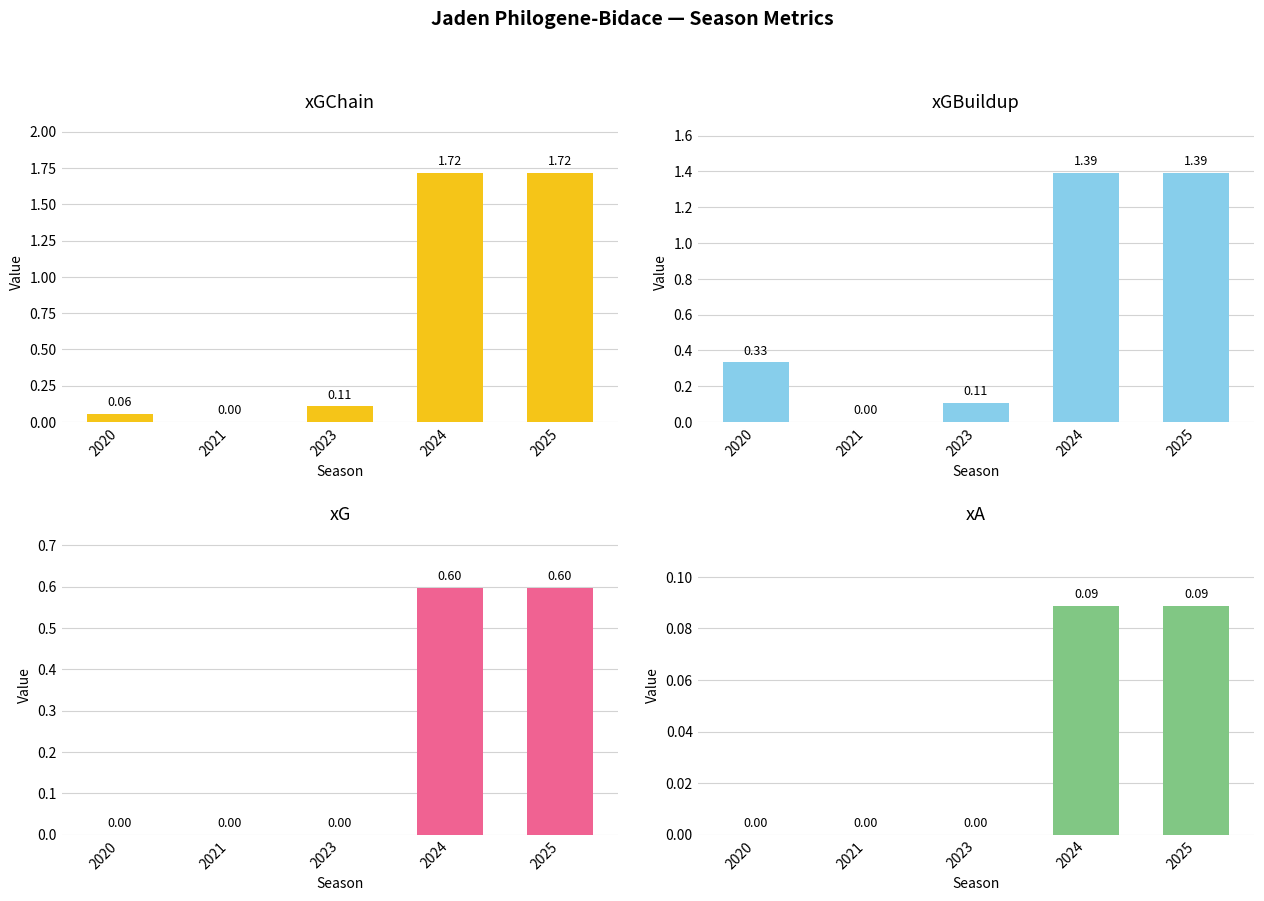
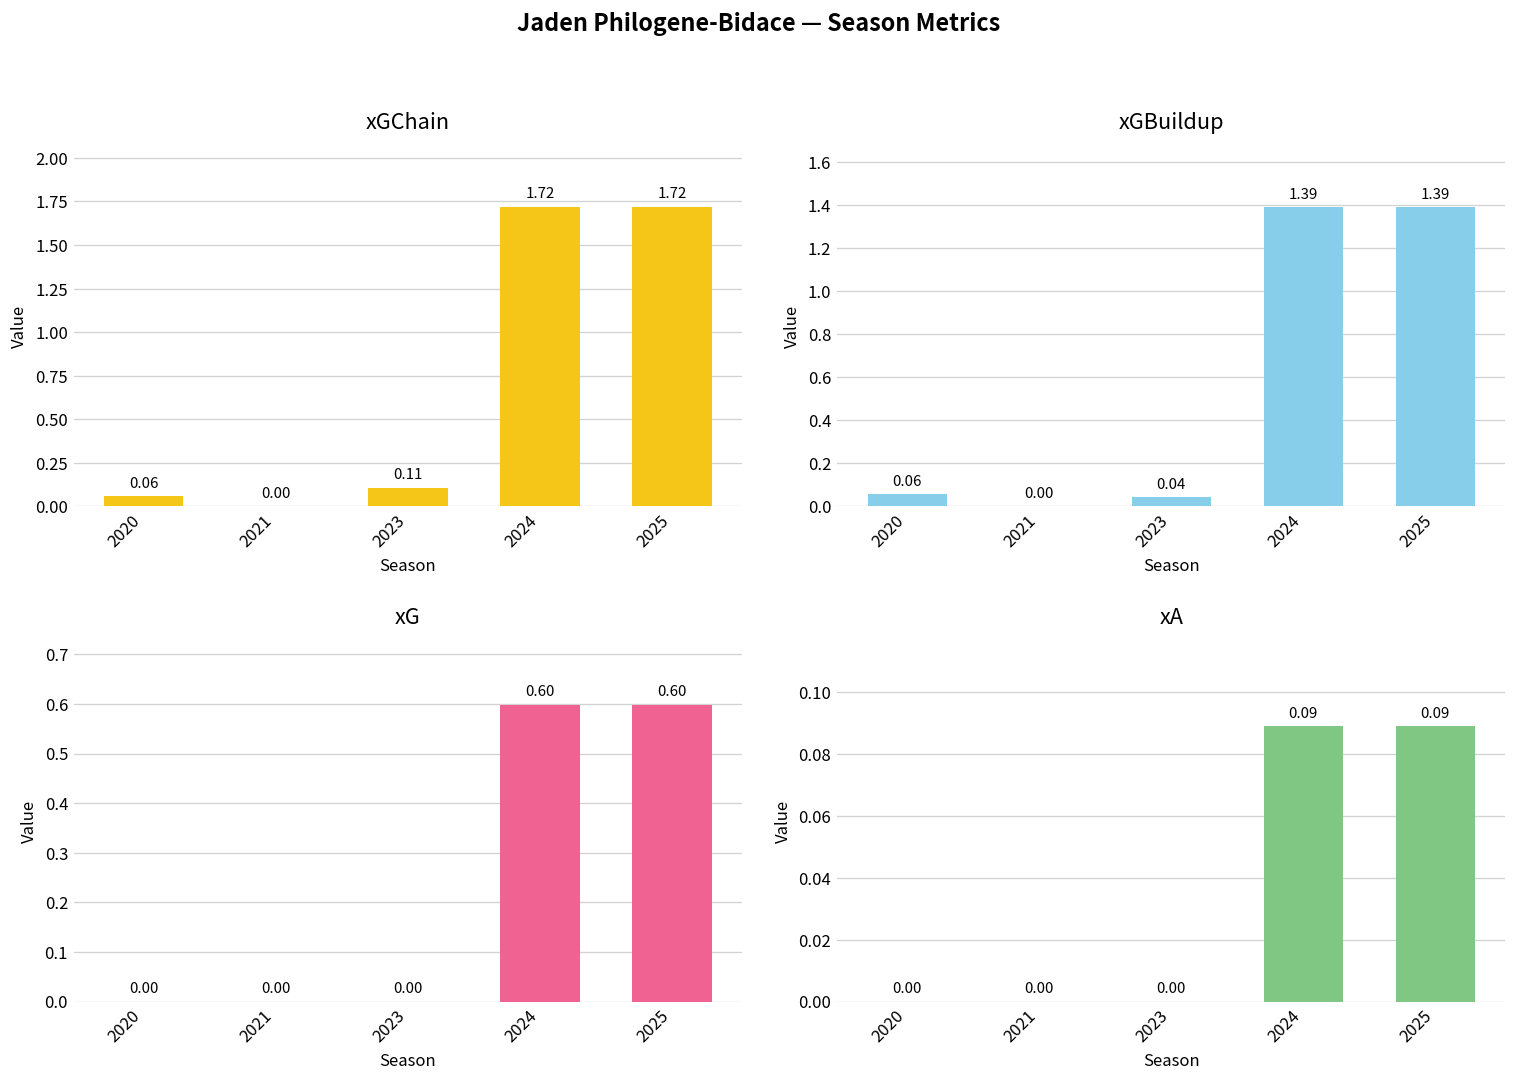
xGBuildup, 2020: 0.33 -> 0.06
xGBuildup, 2023: 0.11 -> 0.04
